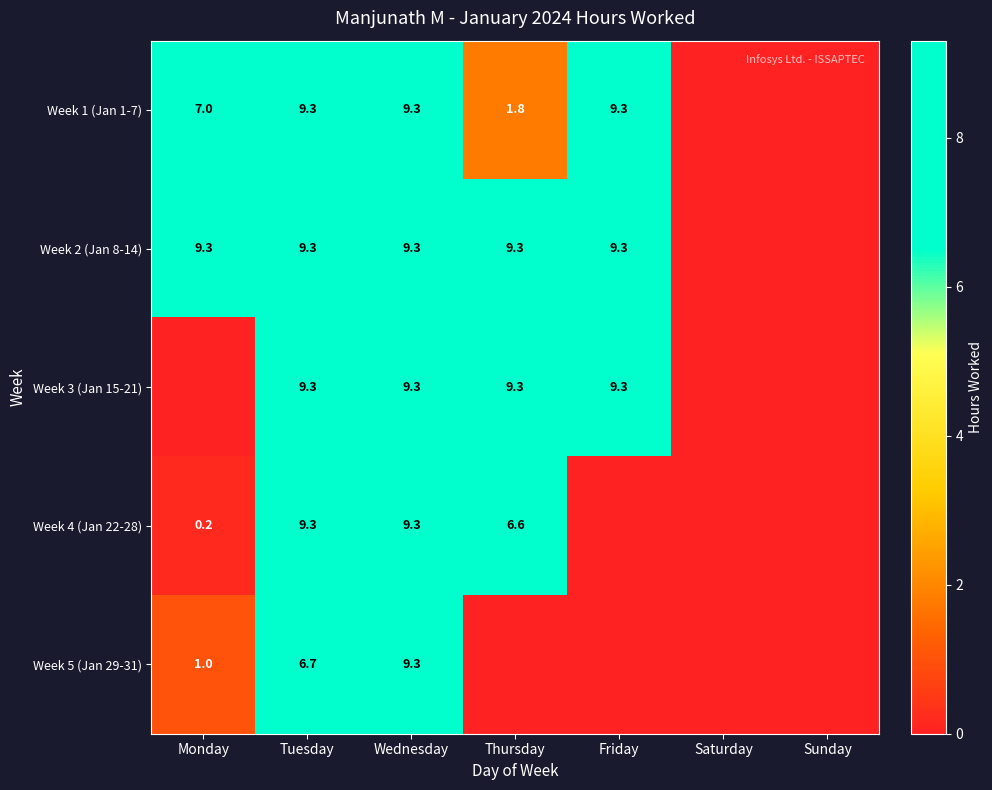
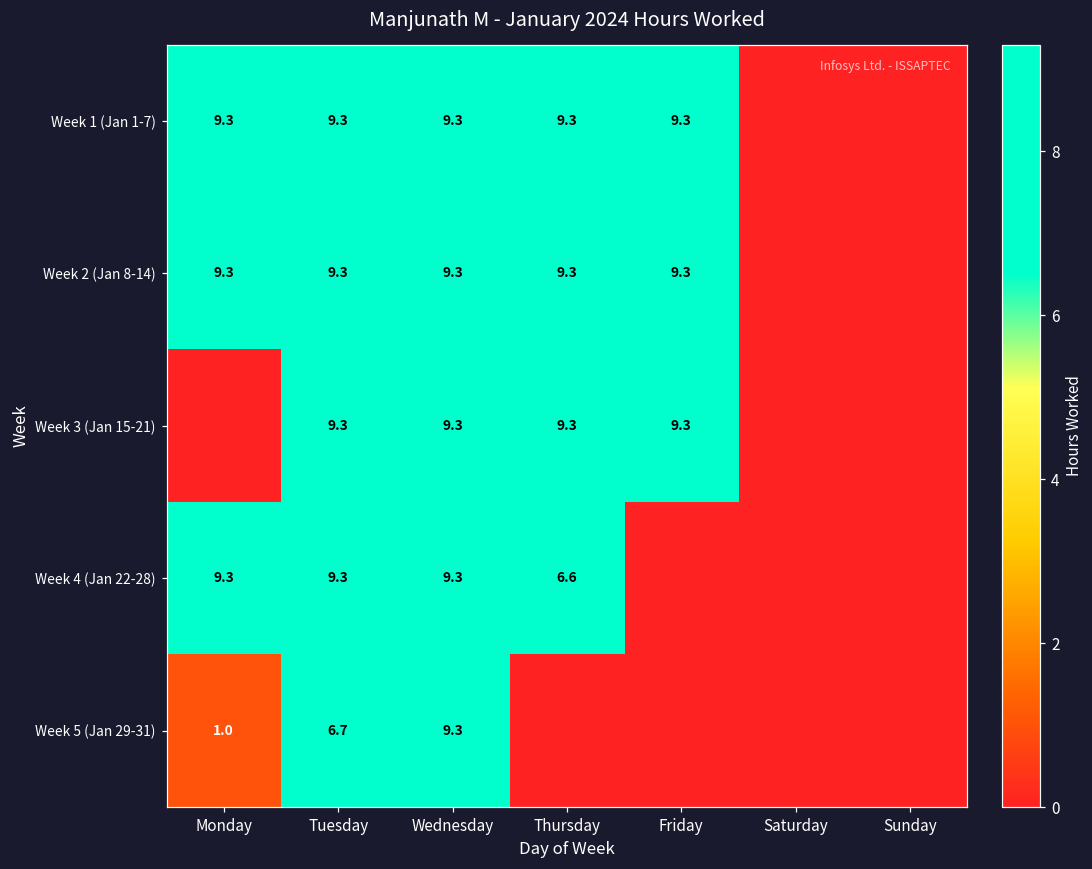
Week 1 (Jan 1-7), Monday: 7.0 -> 9.3
Week 1 (Jan 1-7), Thursday: 1.8 -> 9.3
Week 4 (Jan 22-28), Monday: 0.2 -> 9.3
